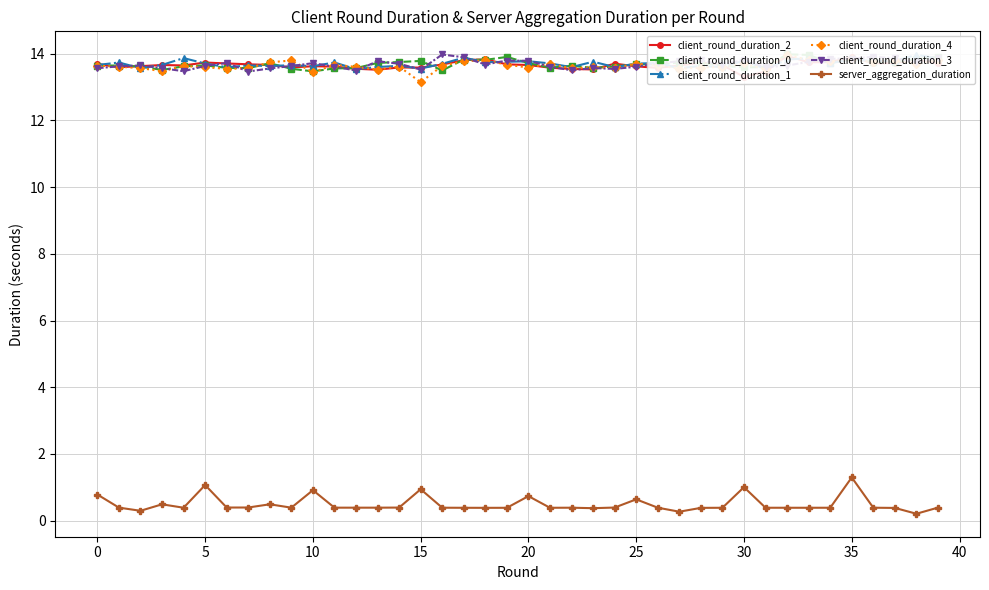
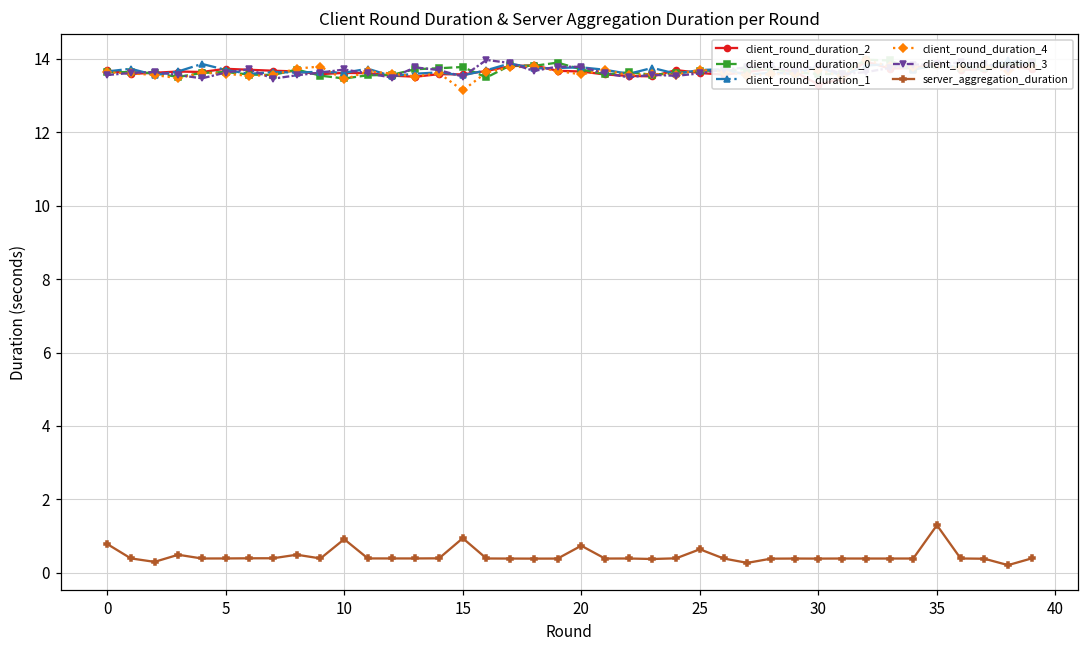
server_aggregation_duration, 5: 1.1 -> 0.4
server_aggregation_duration, 30: 1.0 -> 0.4
